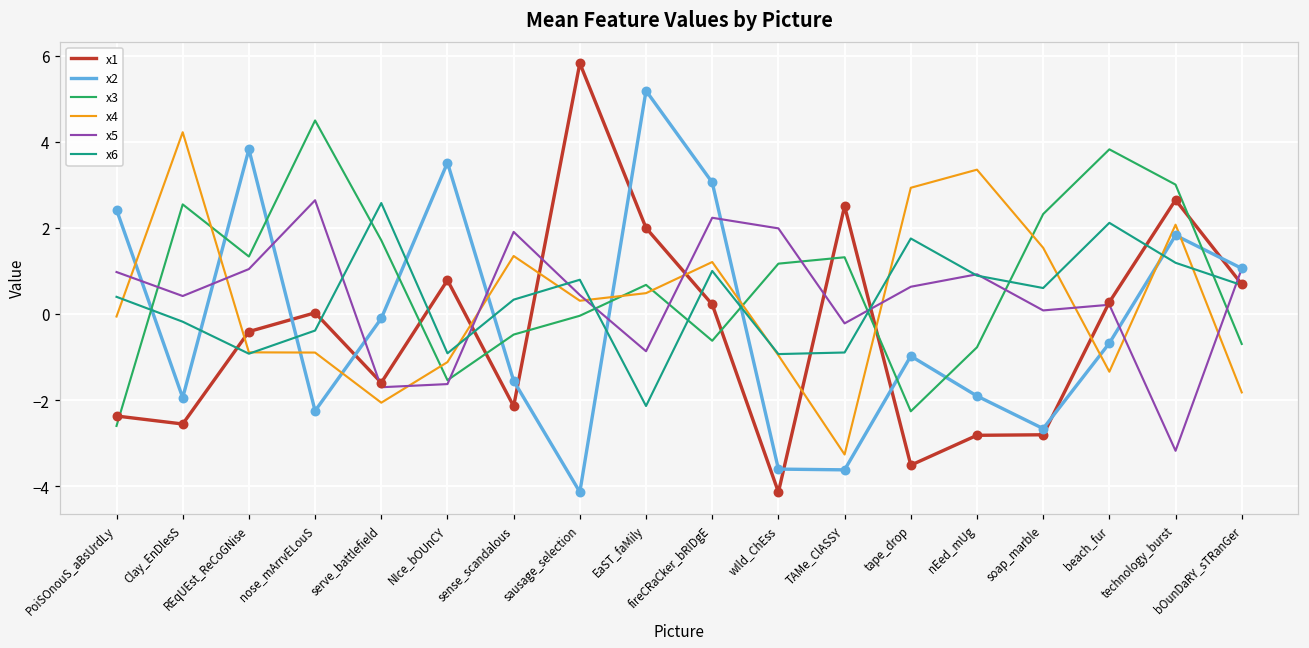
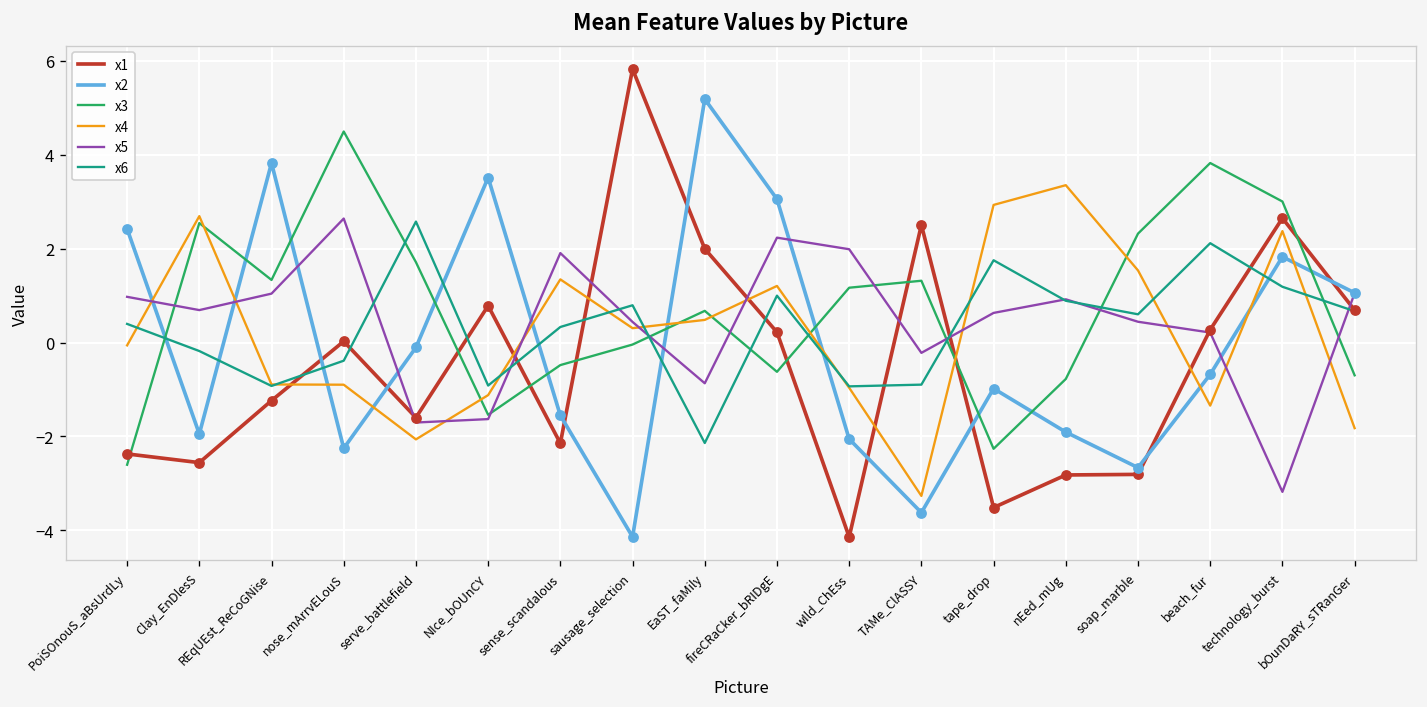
x4, Clay_EnDlesS: 4.2 -> 2.7
x5, Clay_EnDlesS: 0.4 -> 0.7
x1, REqUEst_ReCoGNise: -0.4 -> -1.2
x2, wIld_ChEss: -3.6 -> -2.1
x5, soap_marble: 0.1 -> 0.4
x4, technology_burst: 2.1 -> 2.4
